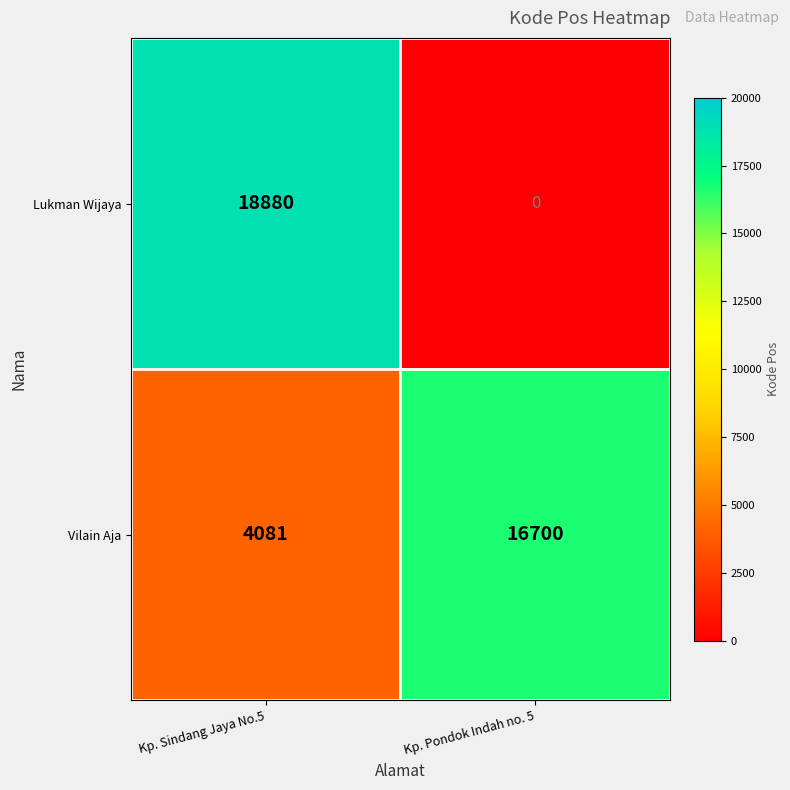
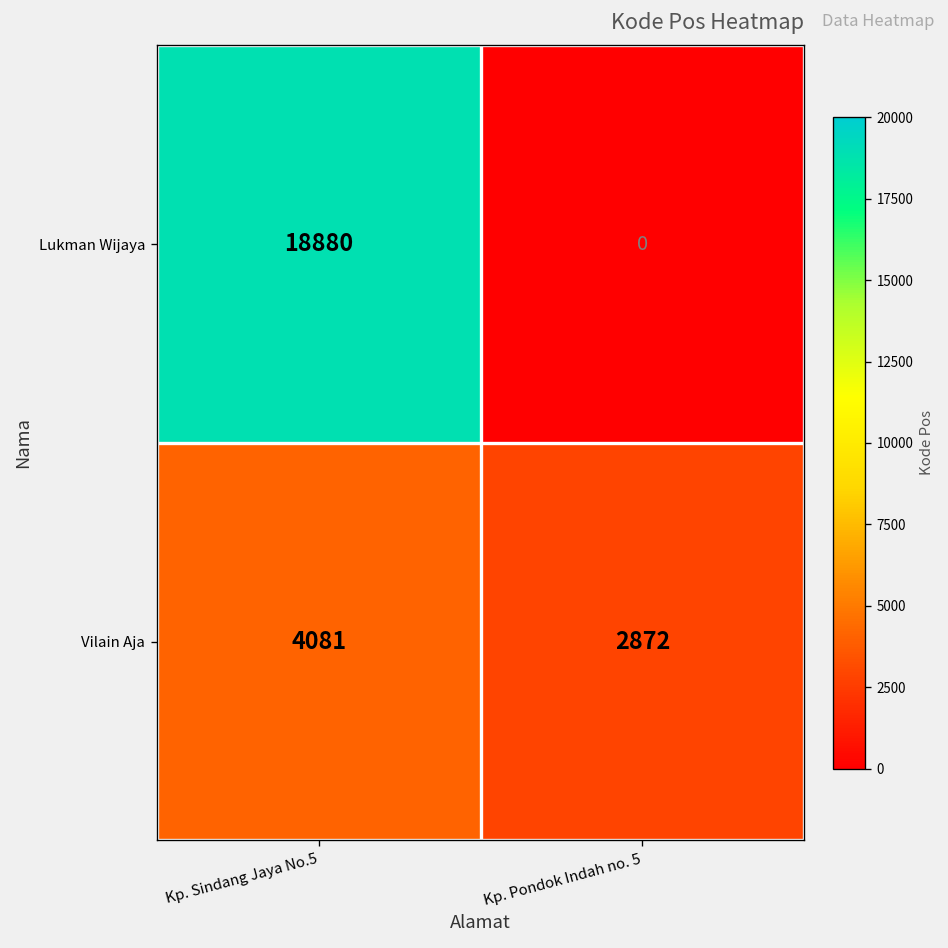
Vilain Aja, Kp. Pondok Indah no. 5: 16700 -> 2872
